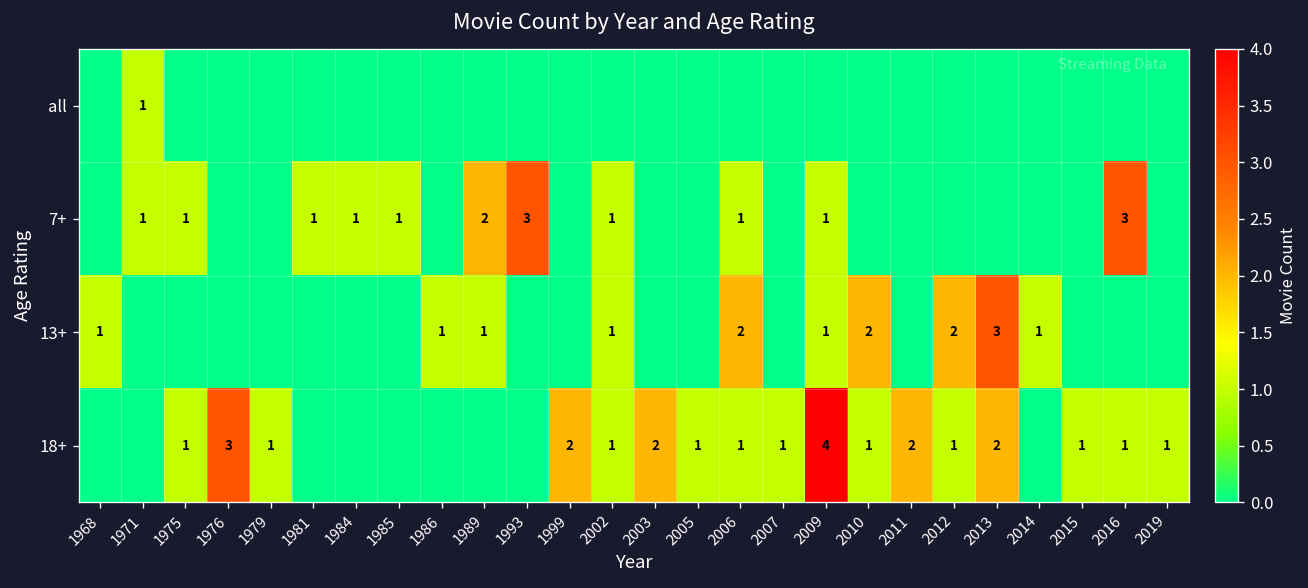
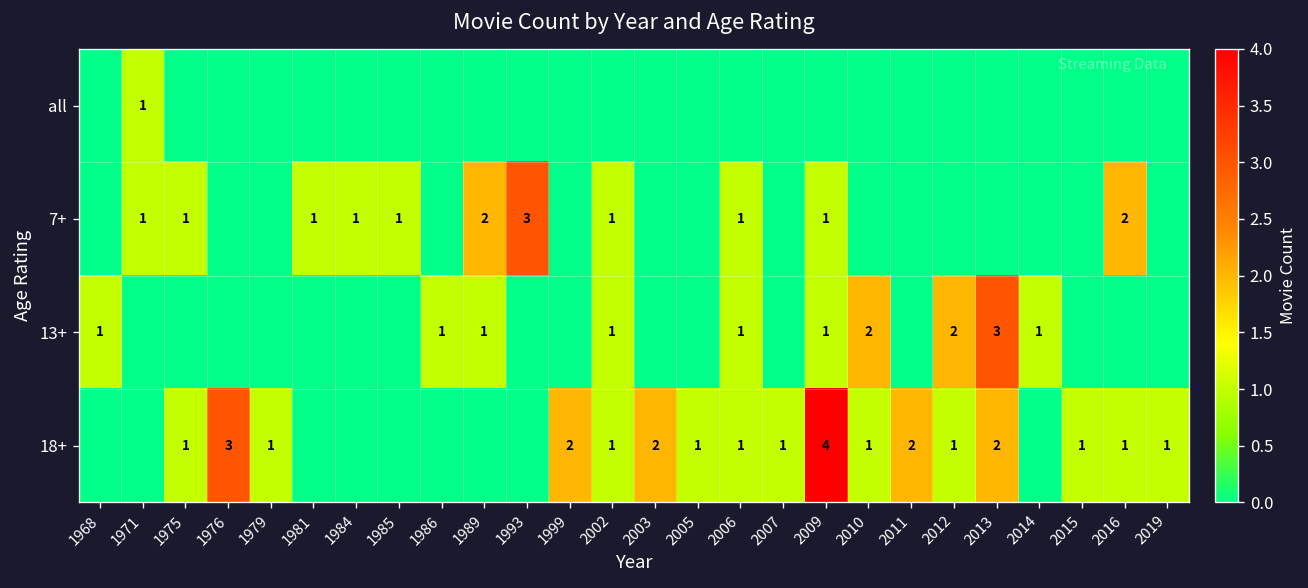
7+, 2016: 3 -> 2
13+, 2006: 2 -> 1
